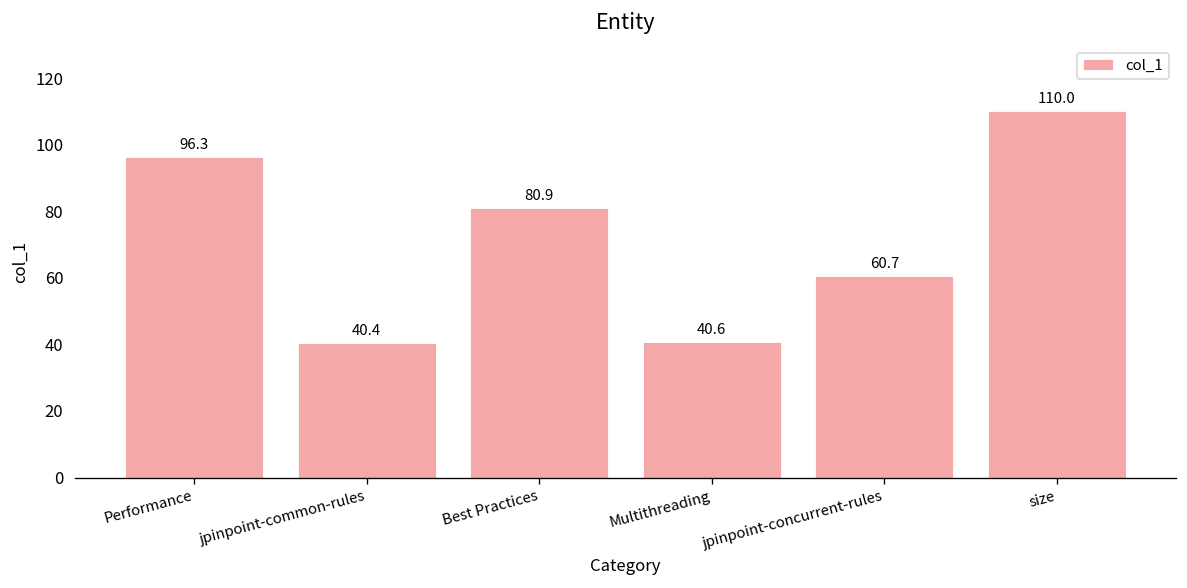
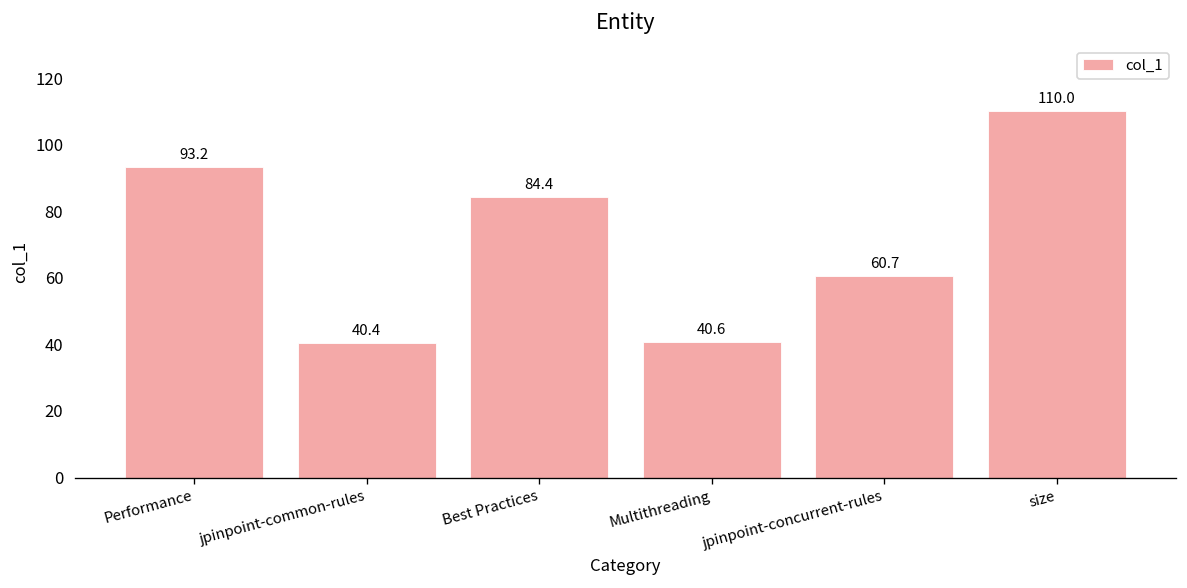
Performance: 96.3 -> 93.2
Best Practices: 80.9 -> 84.4
